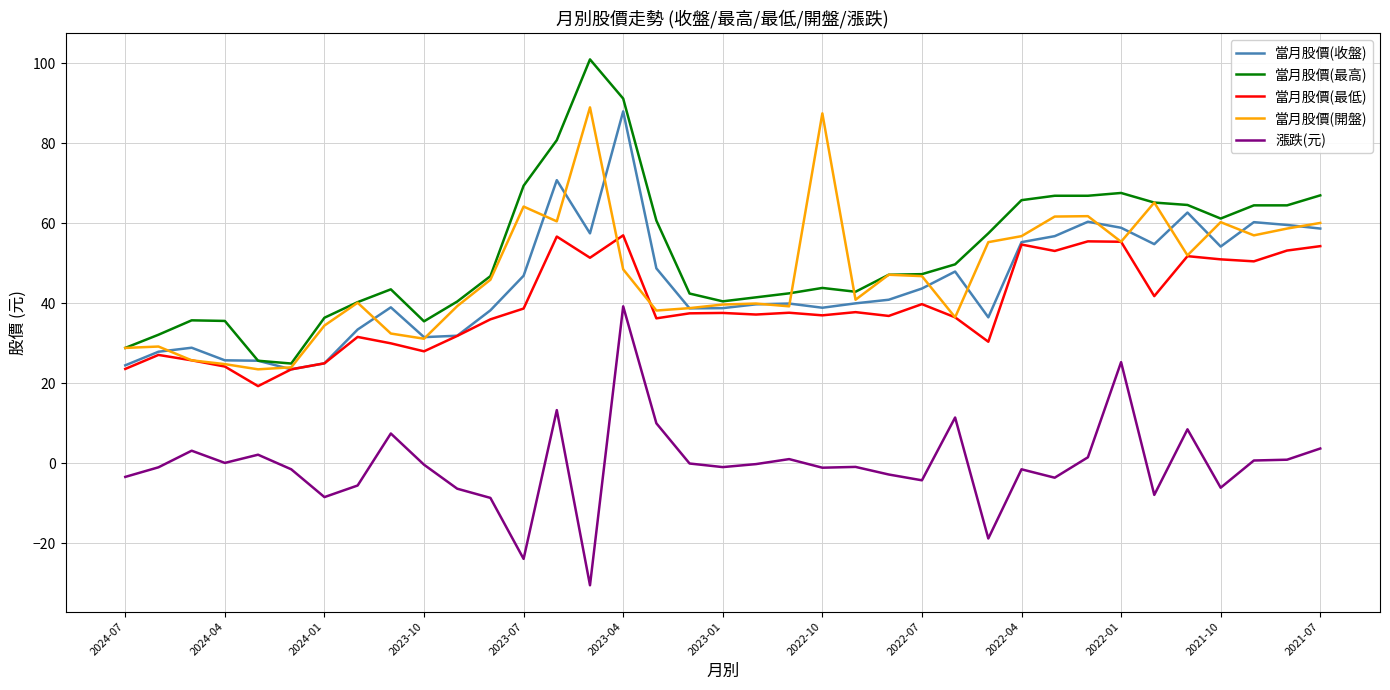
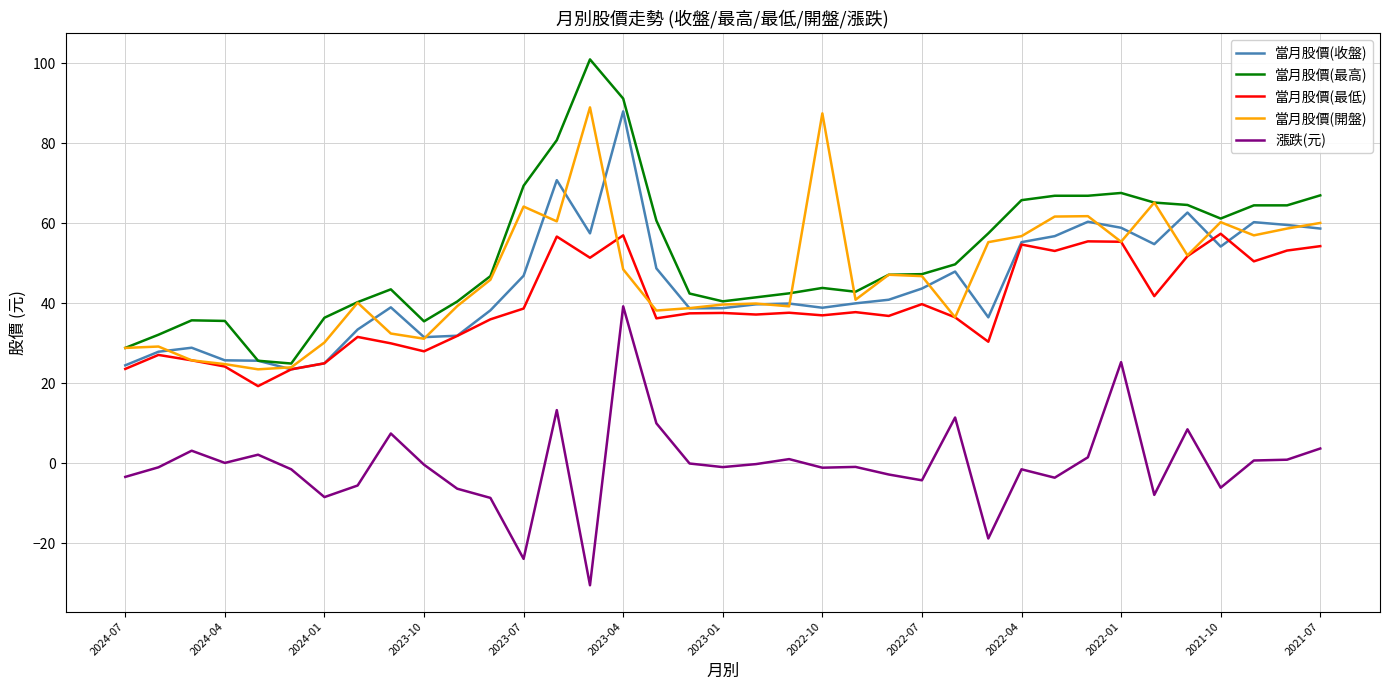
當月股價(開盤), 2024-01: 34 -> 30
當月股價(最低), 2021-10: 51 -> 57
